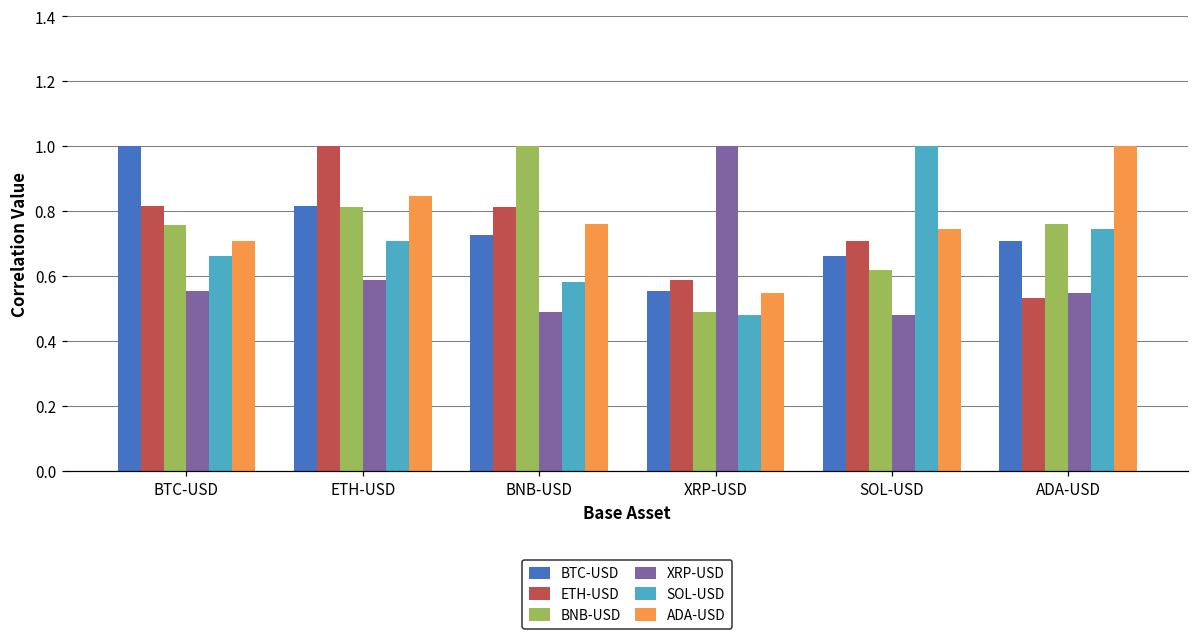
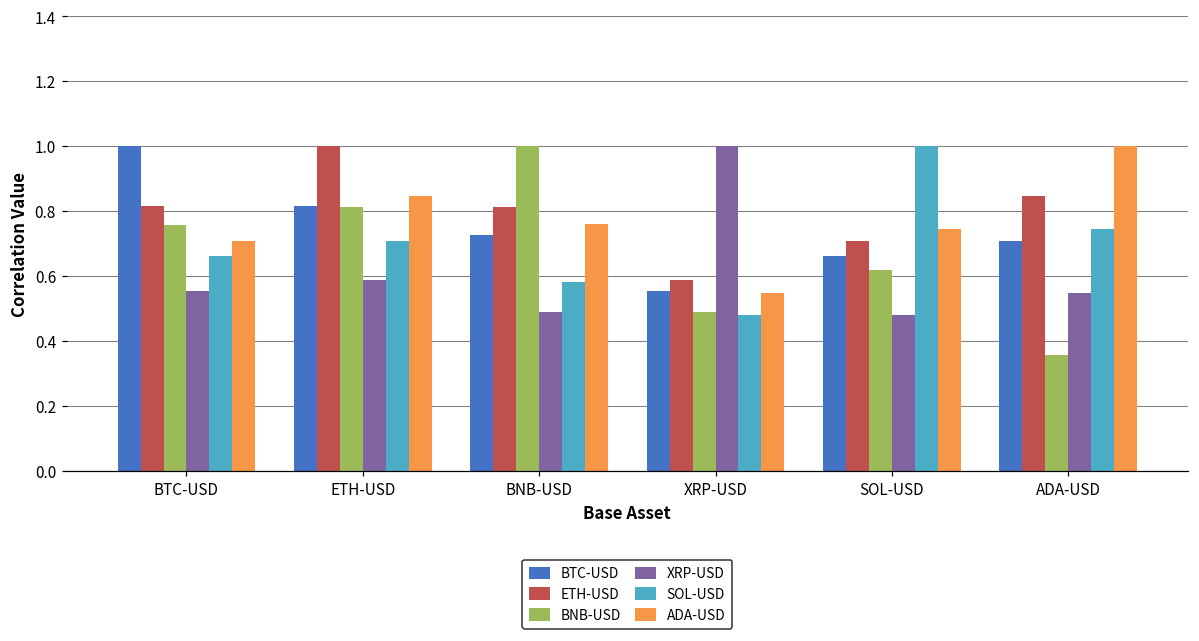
ETH-USD, ADA-USD: 0.53 -> 0.85
BNB-USD, ADA-USD: 0.76 -> 0.36
